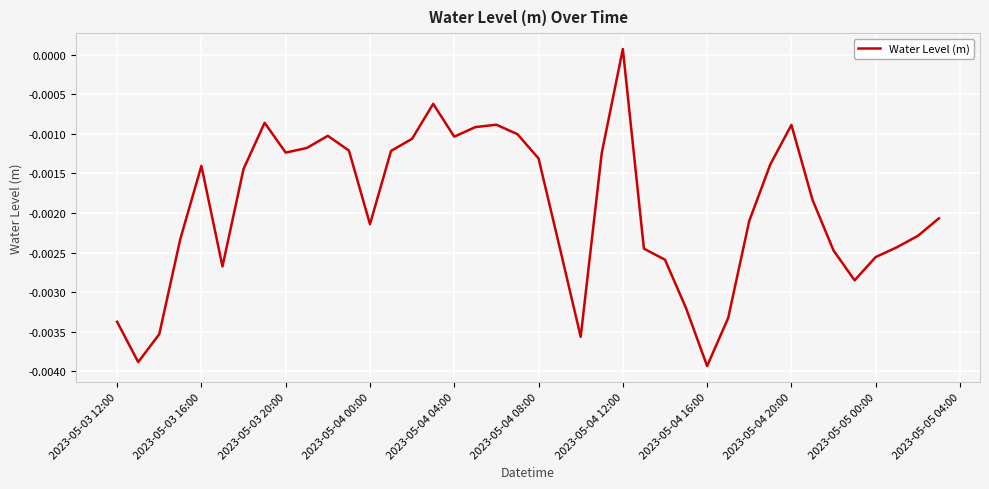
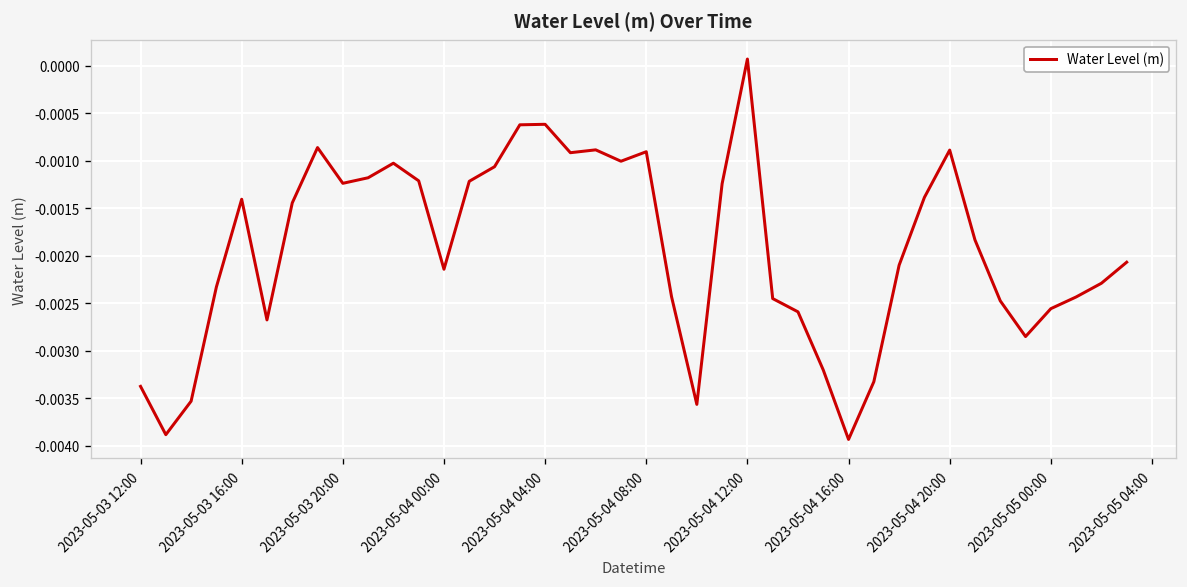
2023-05-04 04:00: -0.0010 -> -0.0006
2023-05-04 08:00: -0.0013 -> -0.0009
